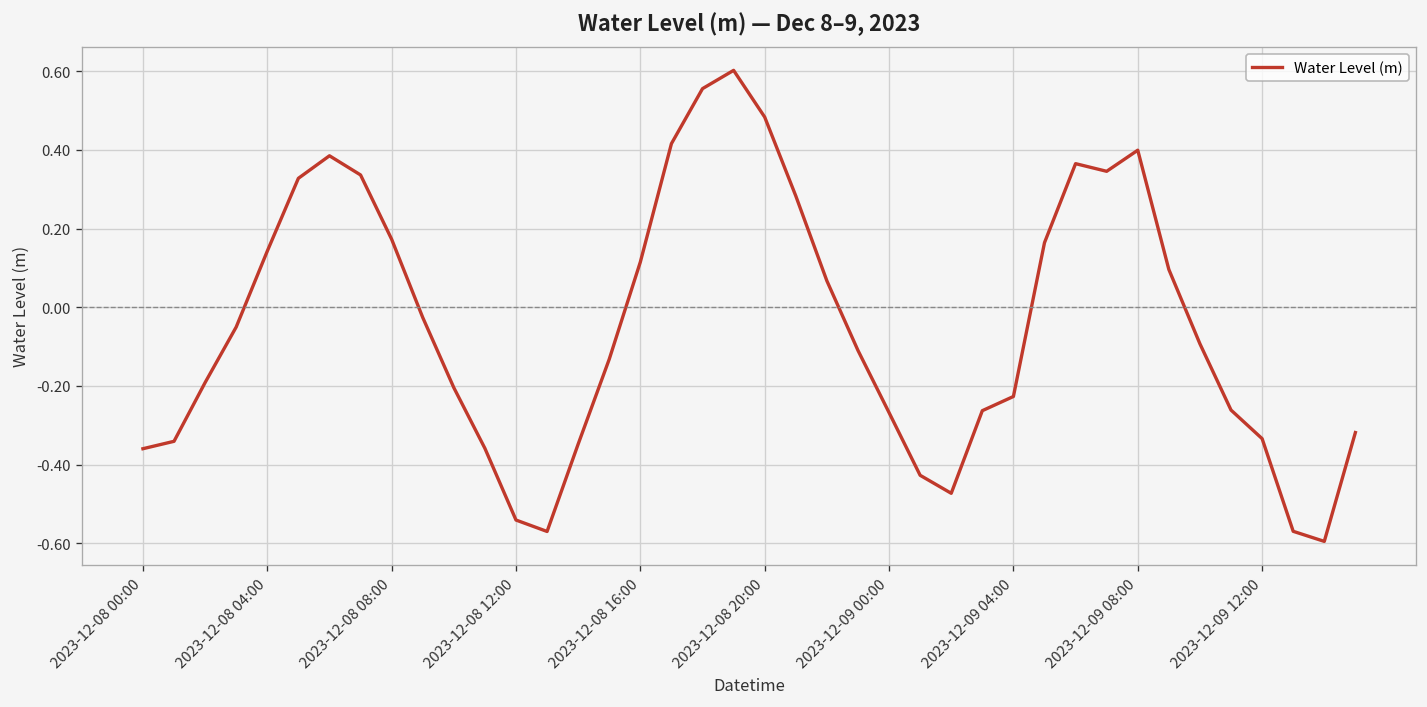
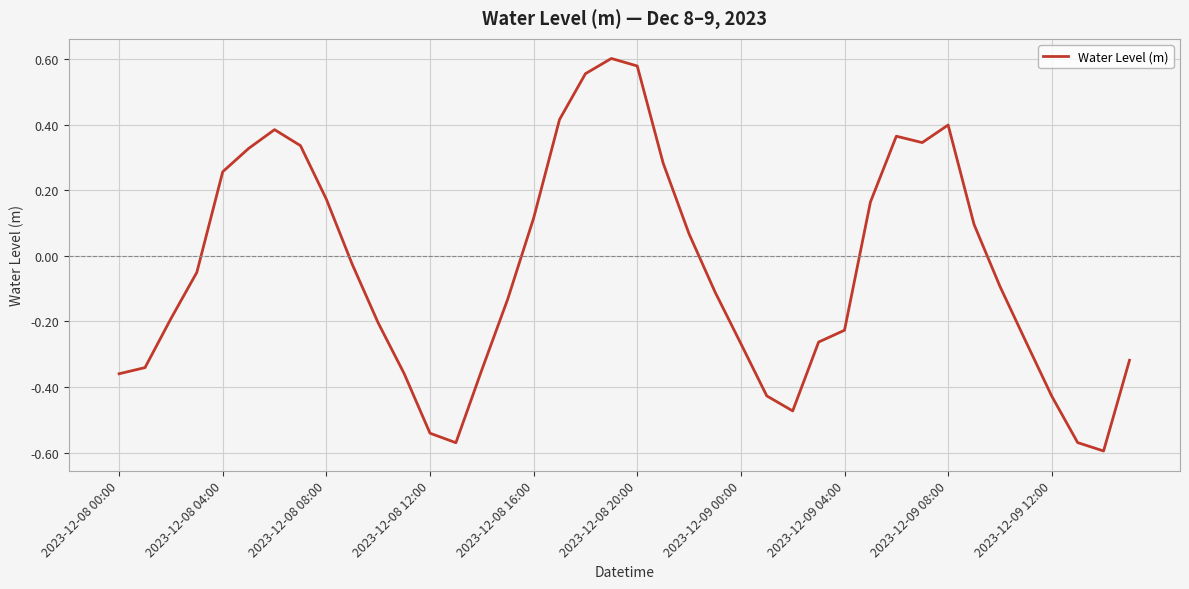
2023-12-08 04:00: 0.14 -> 0.26
2023-12-08 20:00: 0.48 -> 0.58
2023-12-09 12:00: -0.33 -> -0.43
